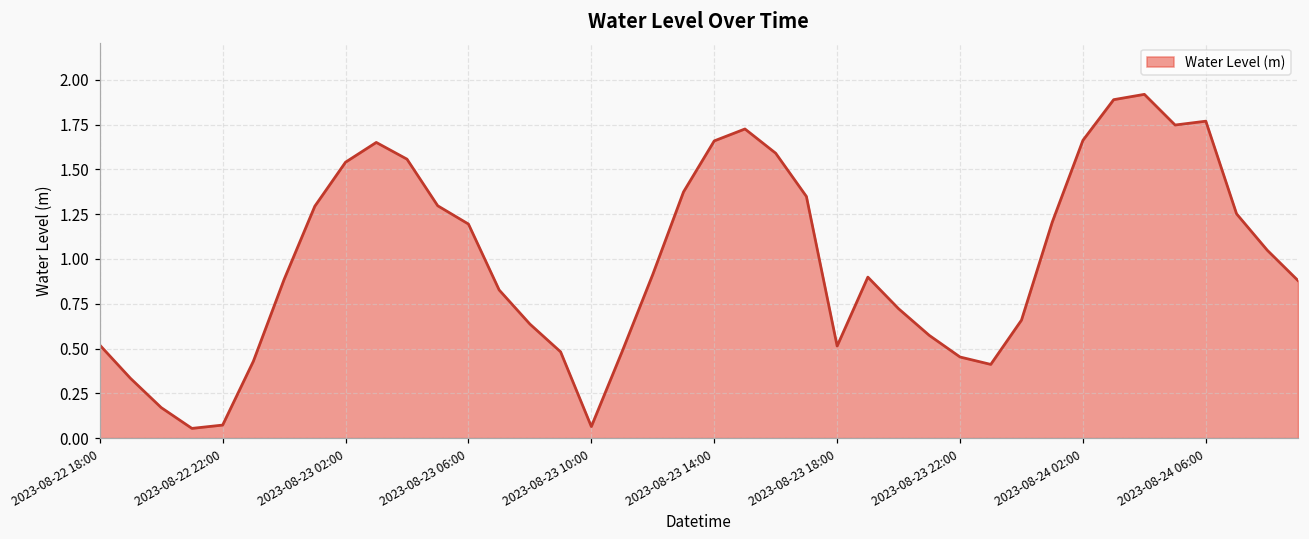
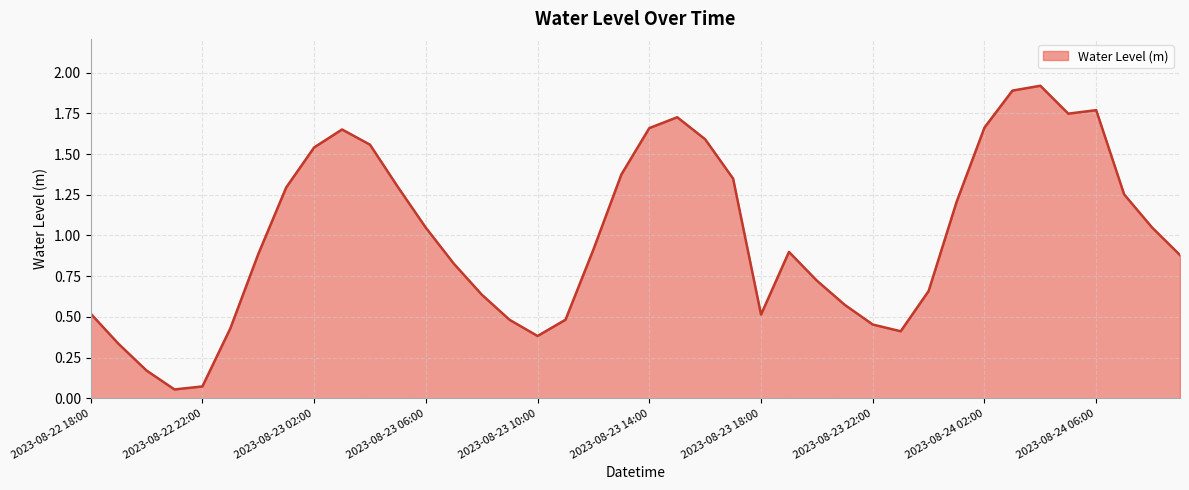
2023-08-23 06:00: 1.20 -> 1.05
2023-08-23 10:00: 0.06 -> 0.38
